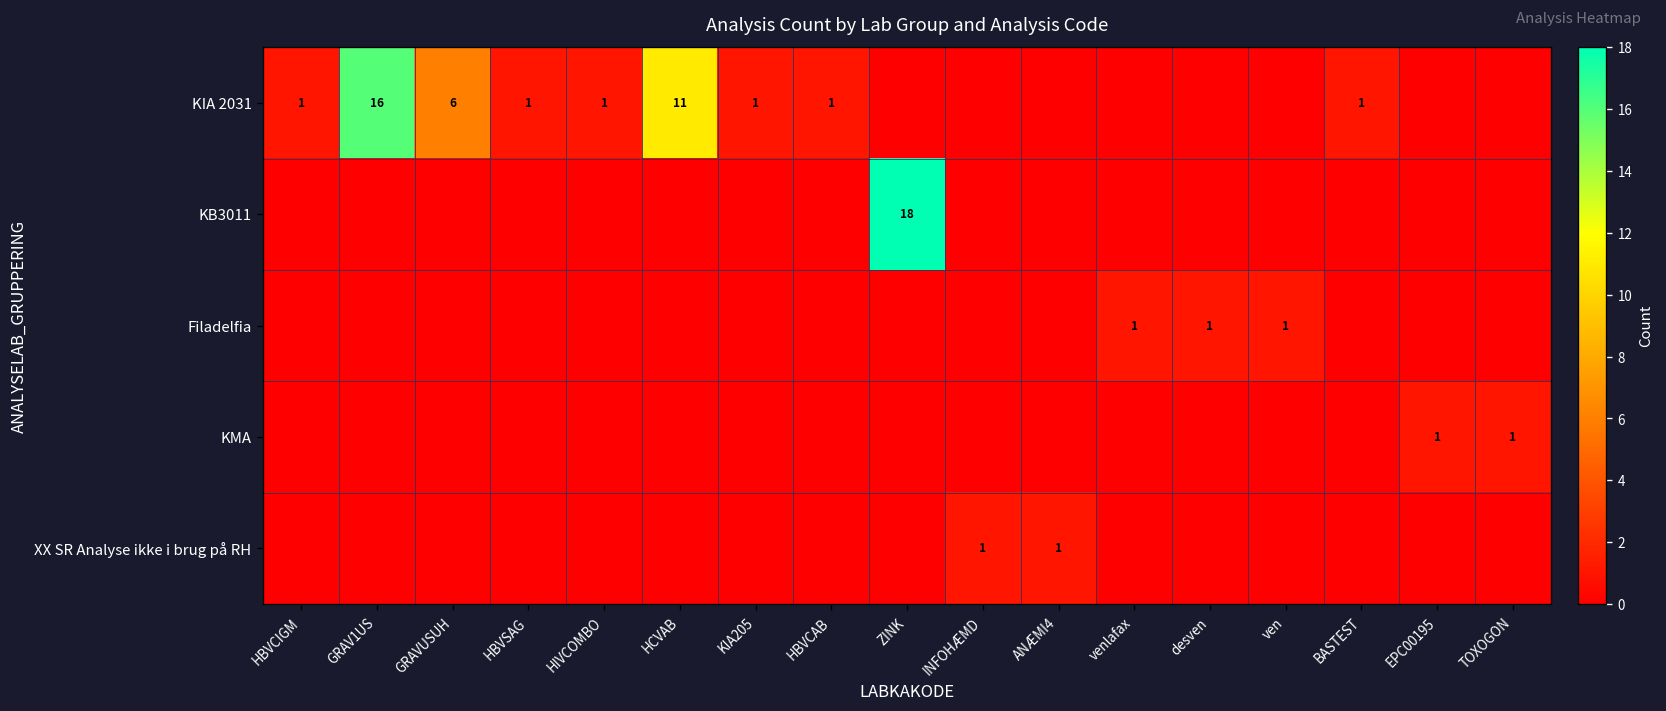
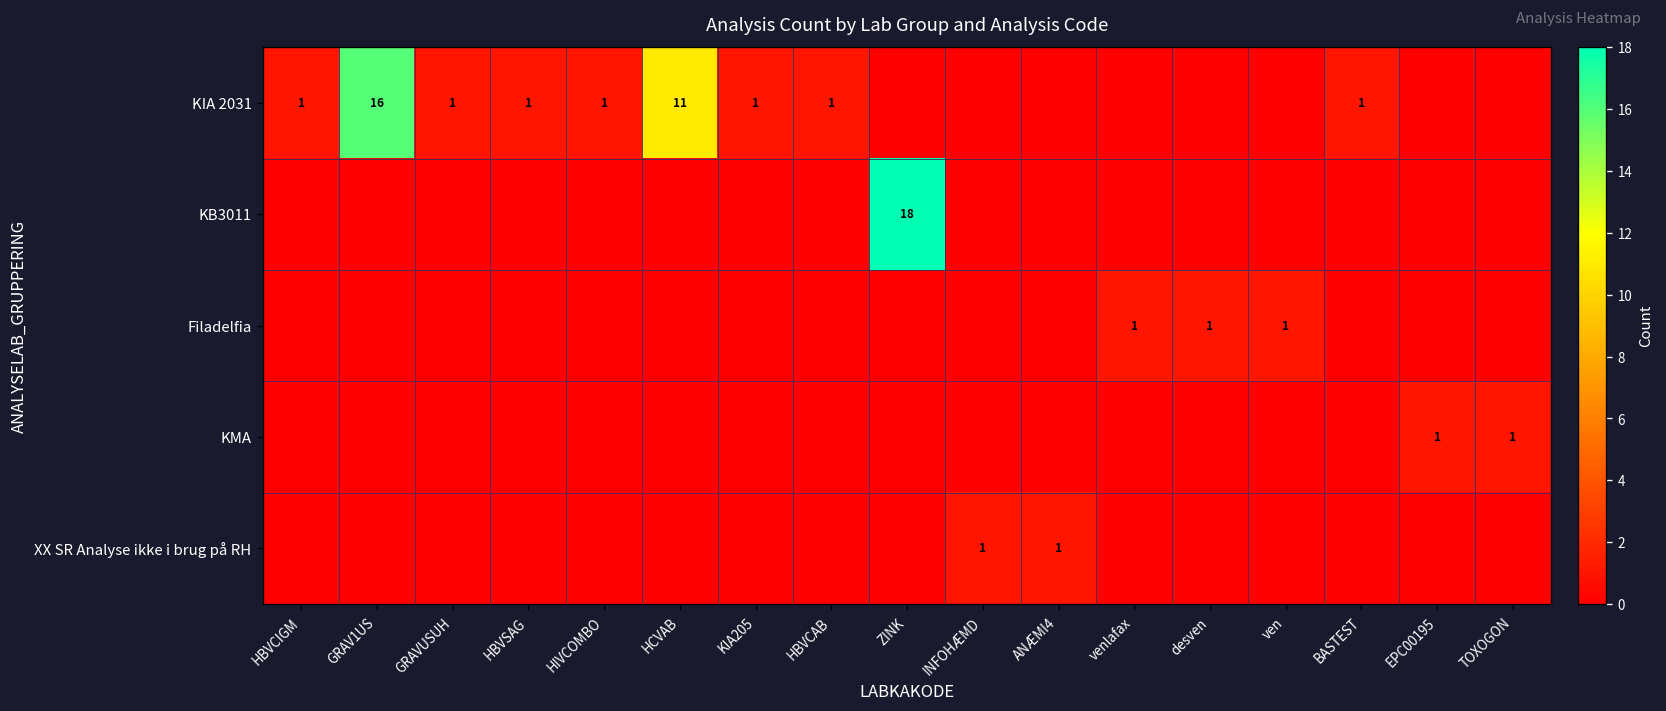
KIA 2031, GRAVUSUH: 6 -> 1
